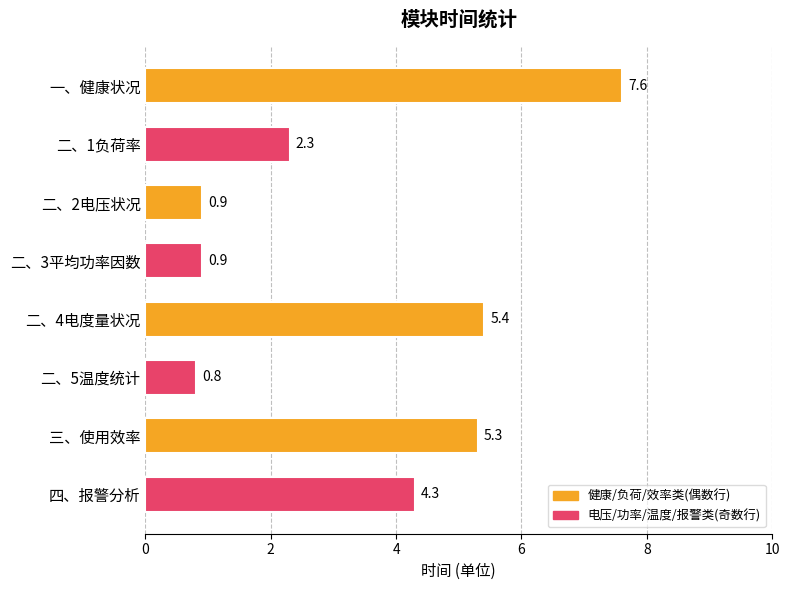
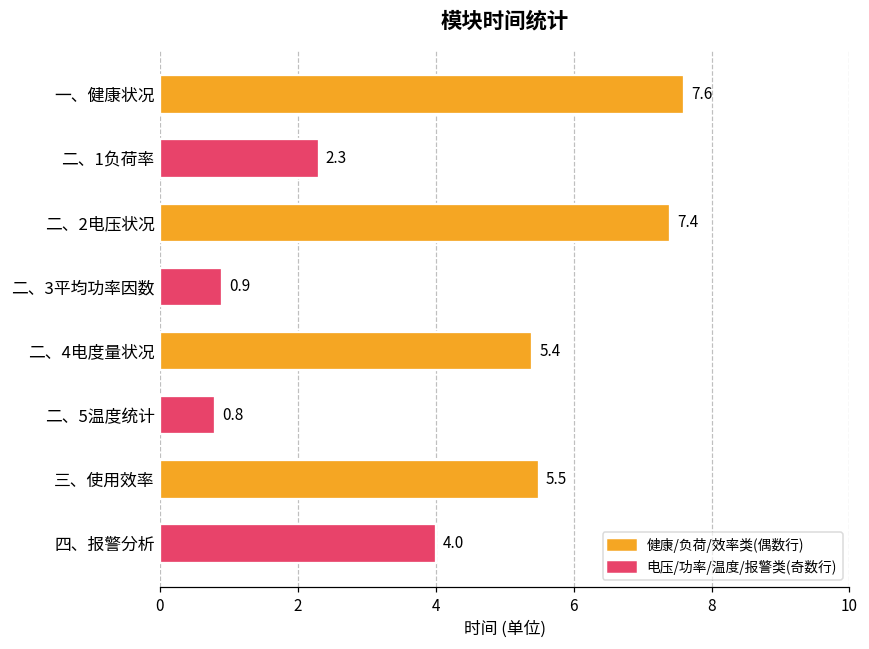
二、2电压状况: 0.9 -> 7.4
三、使用效率: 5.3 -> 5.5
四、报警分析: 4.3 -> 4.0
